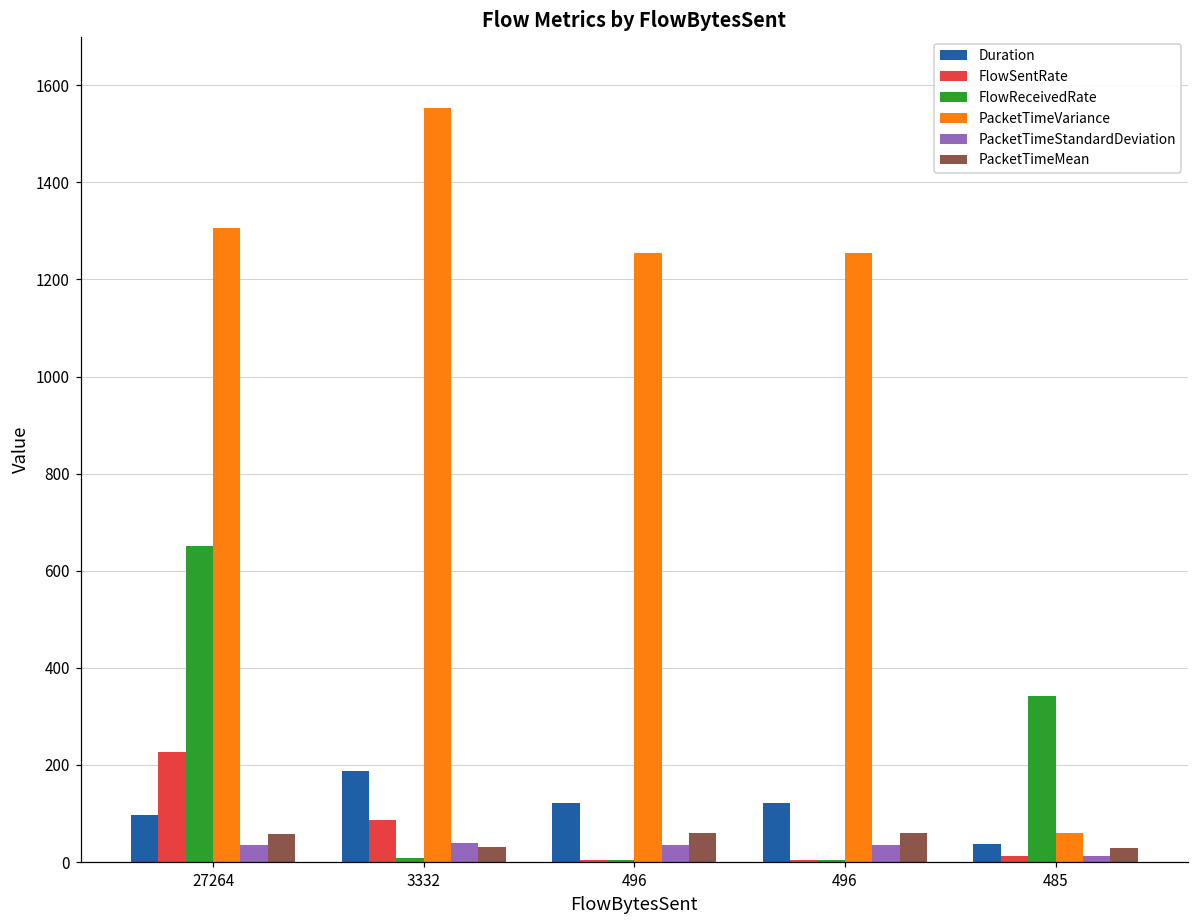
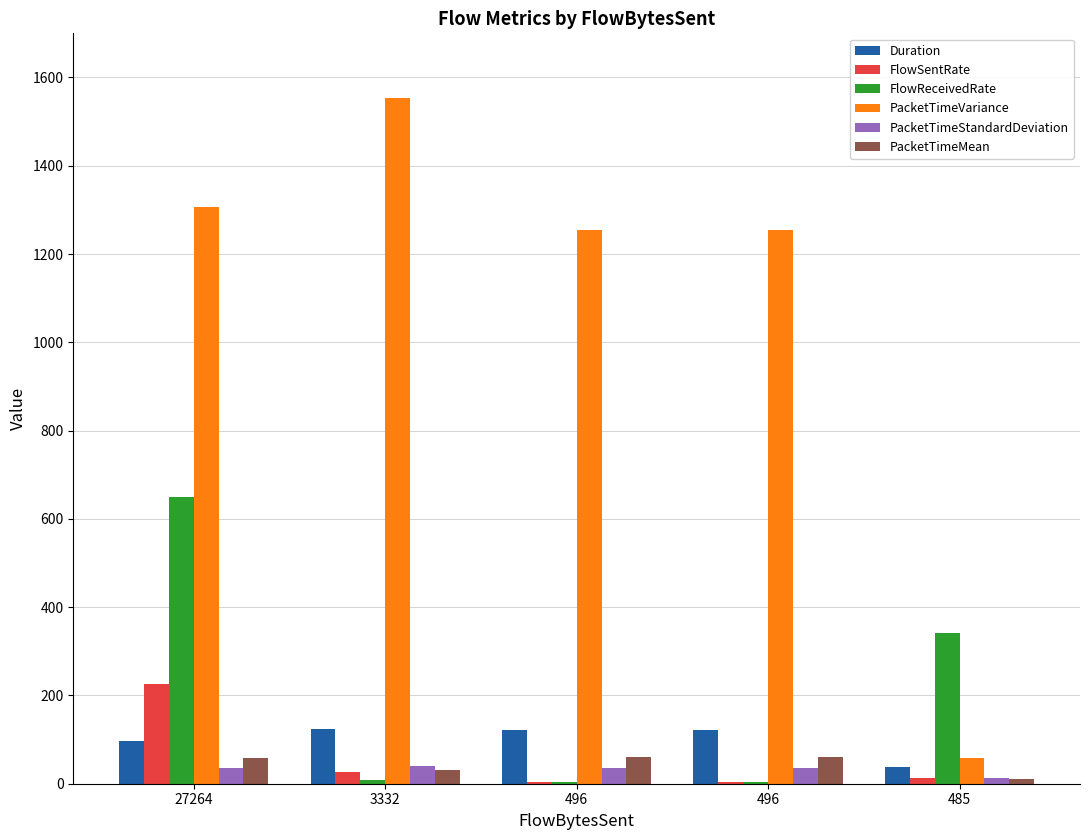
Duration, 3332: 190 -> 120
FlowSentRate, 3332: 90 -> 30
PacketTimeMean, 485: 30 -> 10
